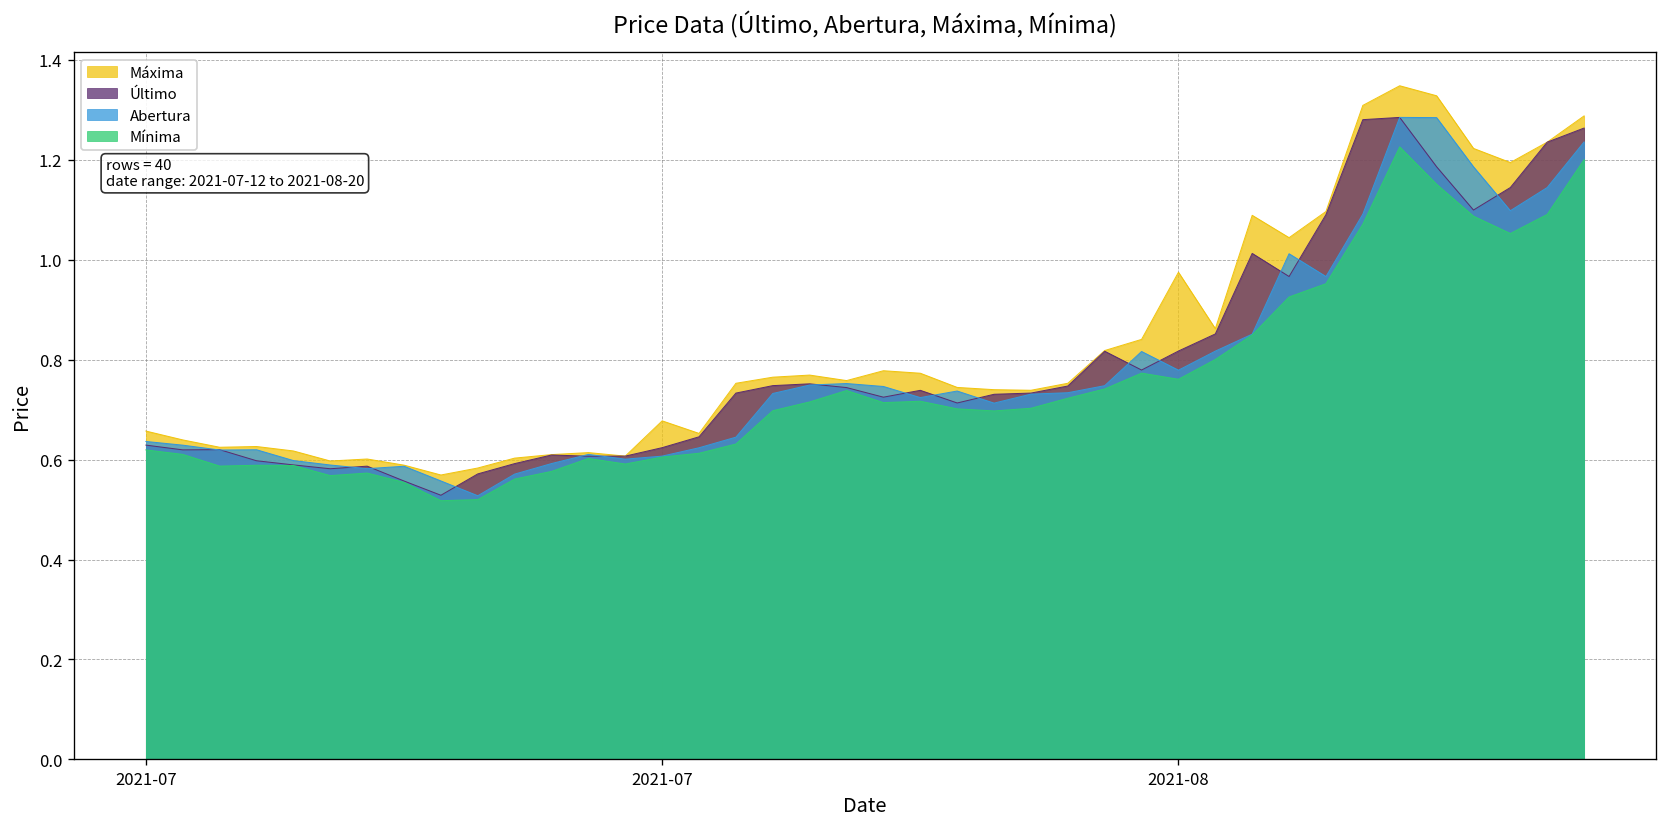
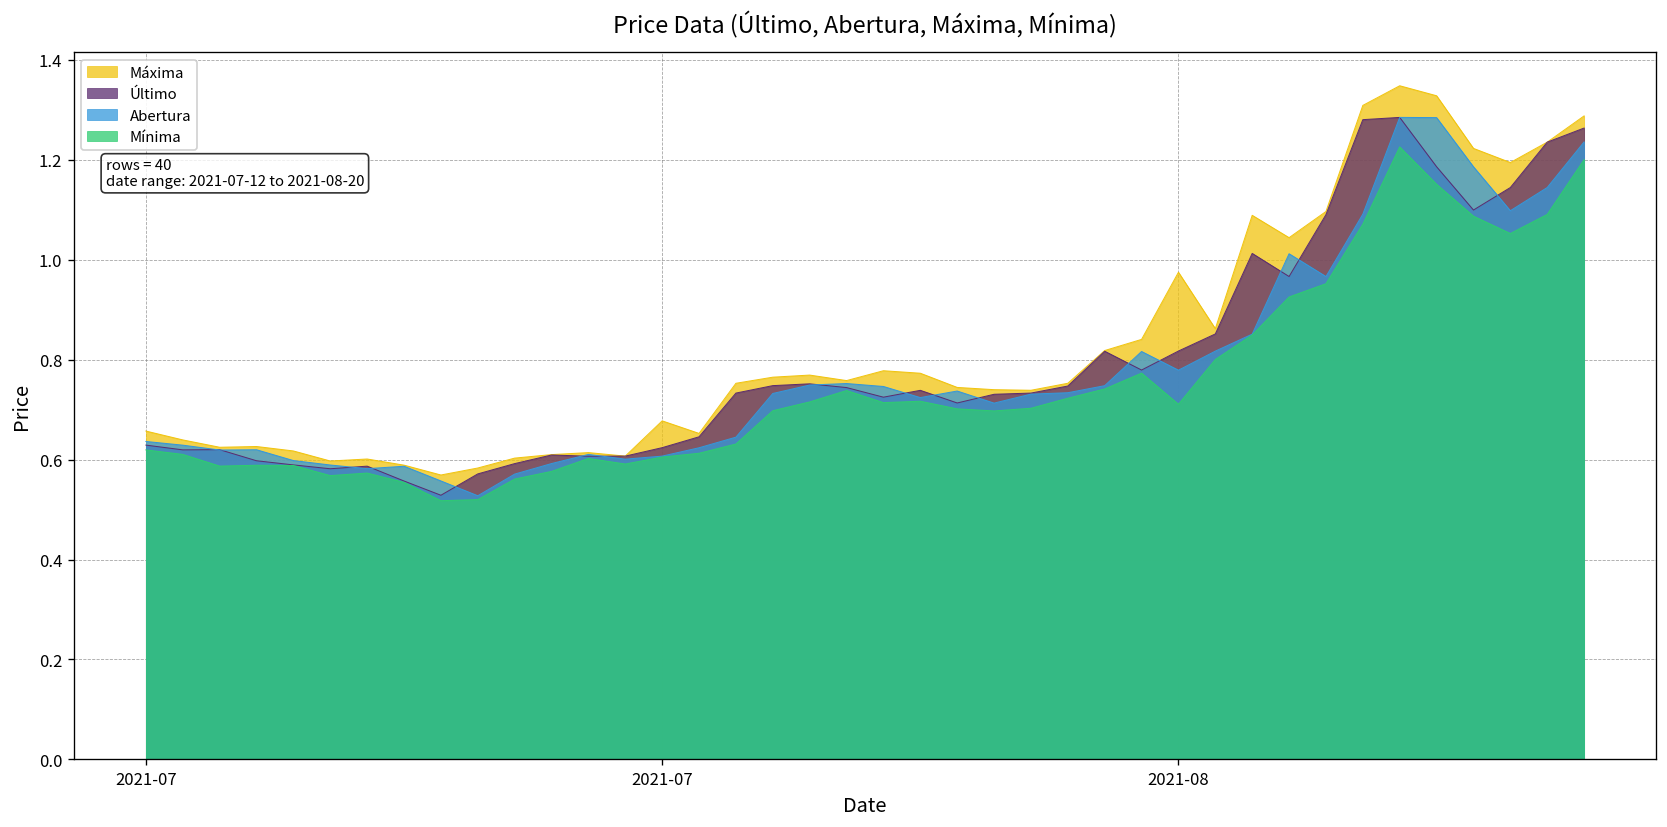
Mínima, 2021-08: 0.76 -> 0.71
